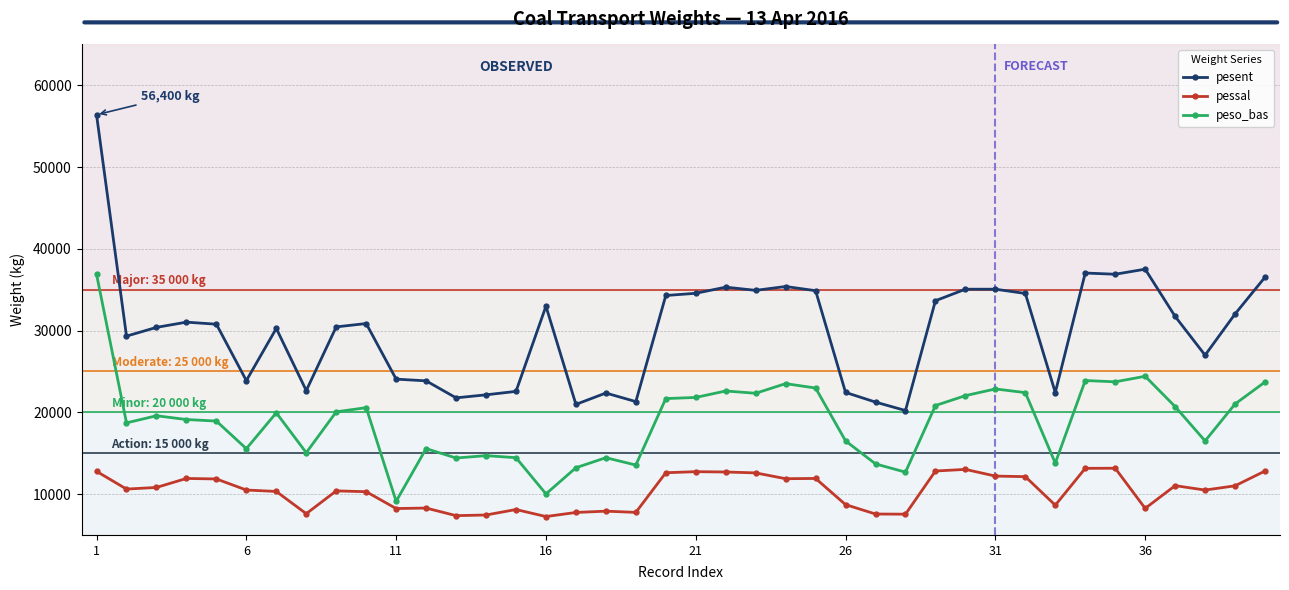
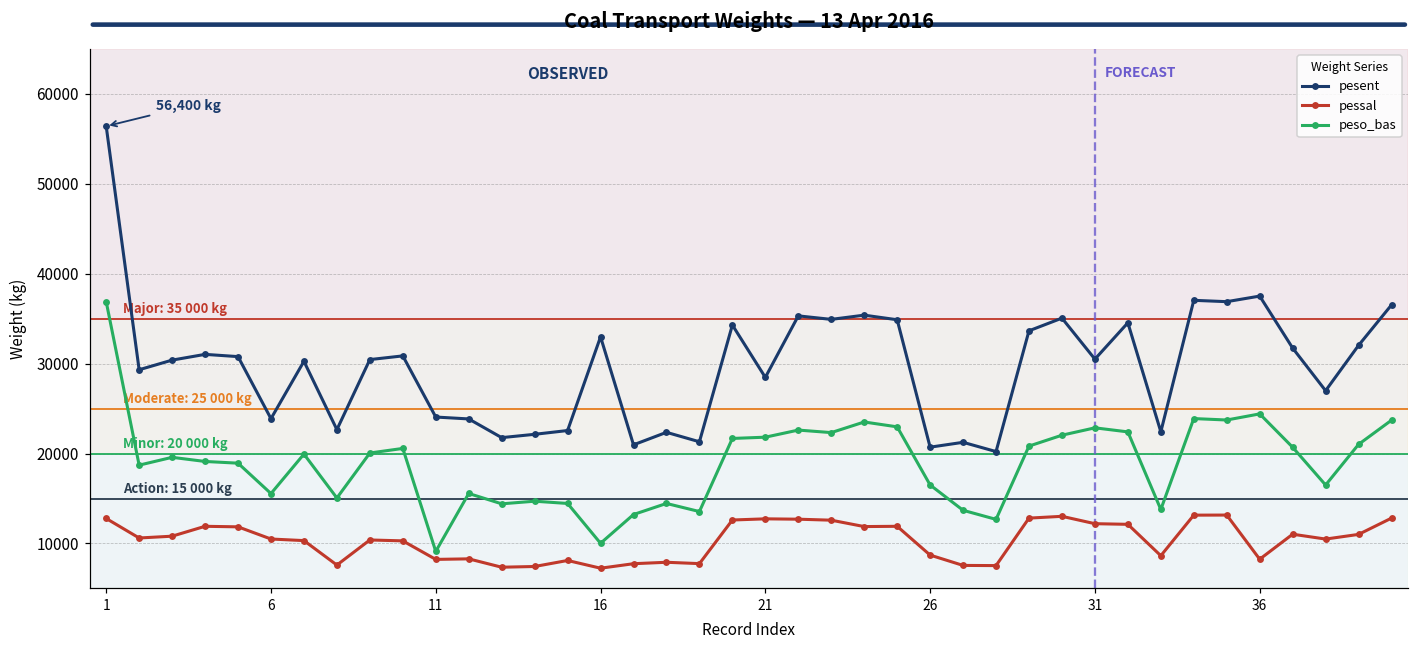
pesent, 21: 35000 -> 28000
pesent, 26: 22000 -> 21000
pesent, 31: 35000 -> 30000
